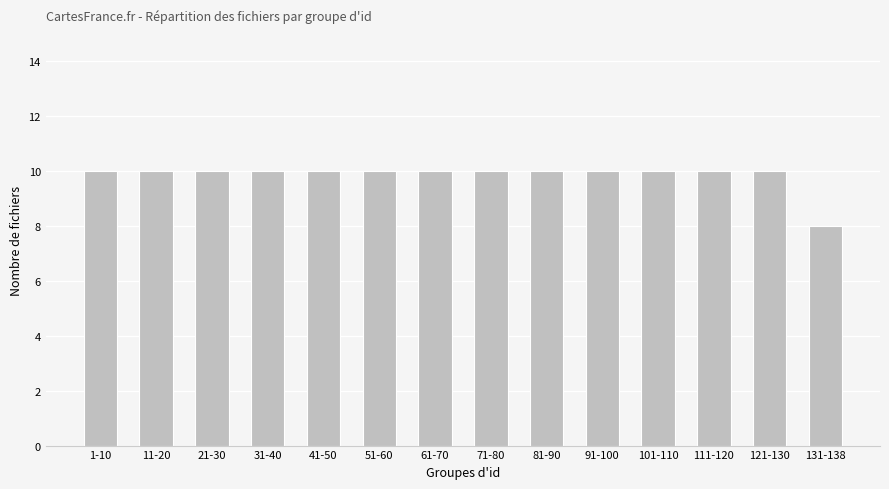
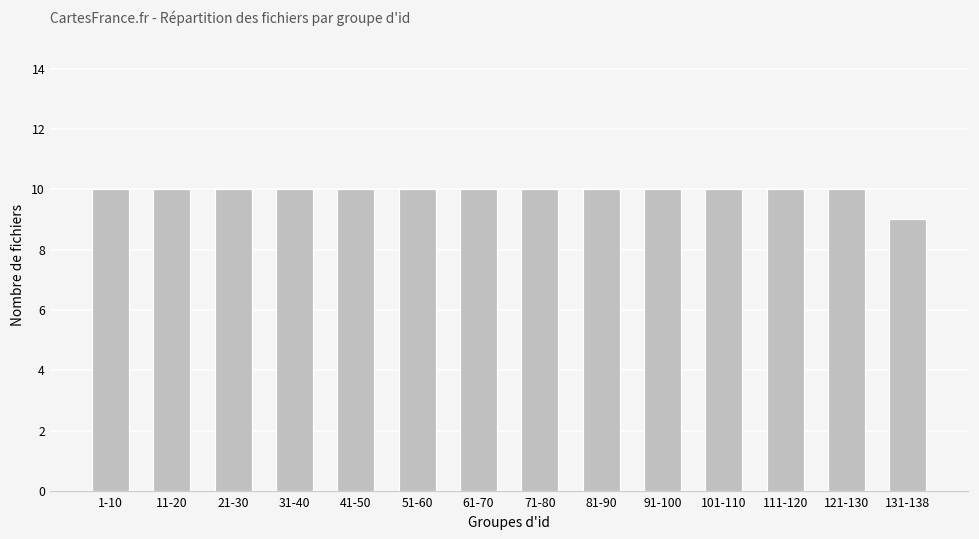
131-138: 8 -> 9
